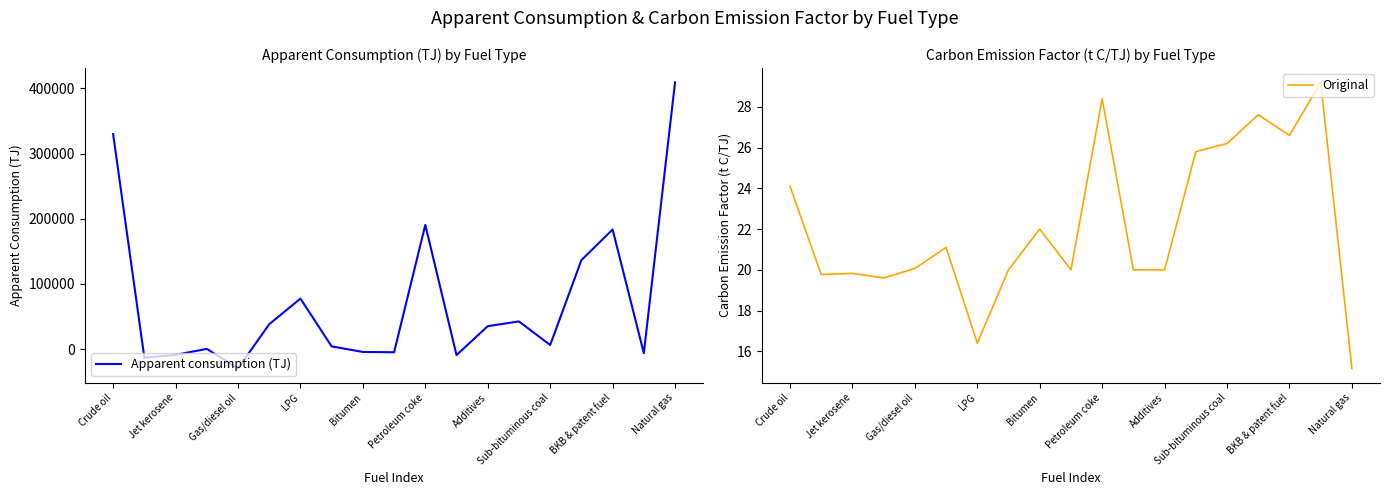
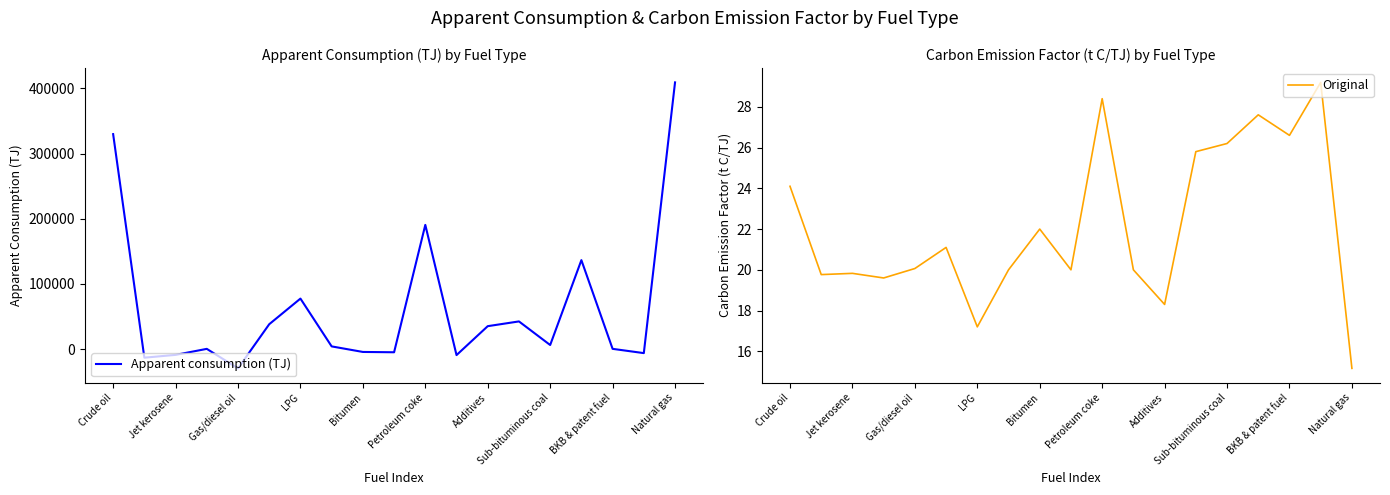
Apparent Consumption (TJ) by Fuel Type, BKB & patent fuel: 180000 -> 0
Carbon Emission Factor (t C/TJ) by Fuel Type, LPG: 16.4 -> 17.2
Carbon Emission Factor (t C/TJ) by Fuel Type, Additives: 20.0 -> 18.3
